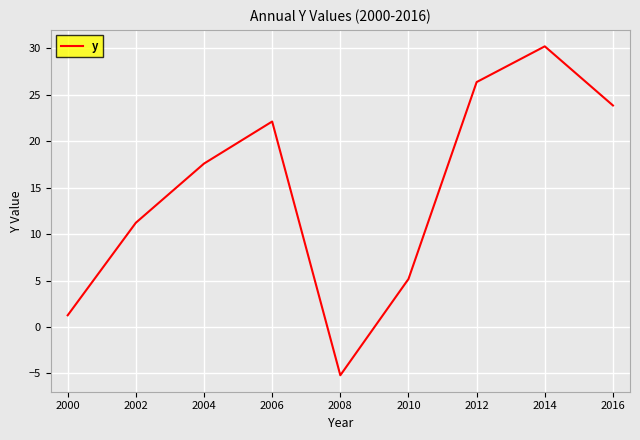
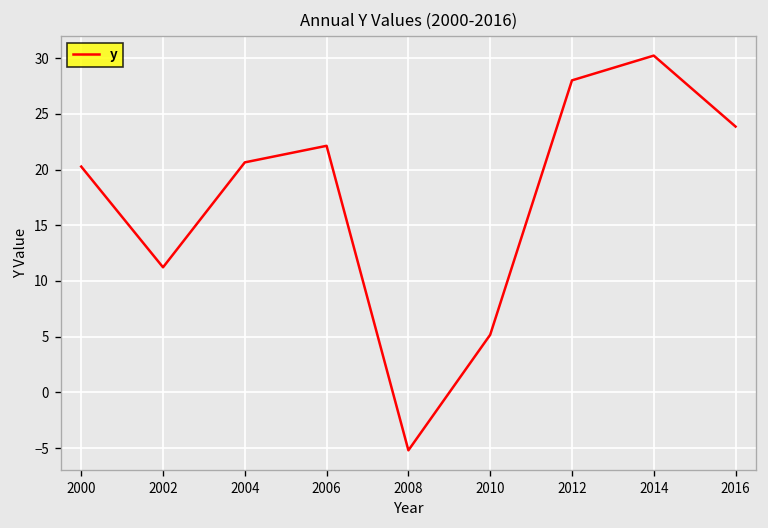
2000: 1 -> 20
2004: 18 -> 21
2012: 26 -> 28
